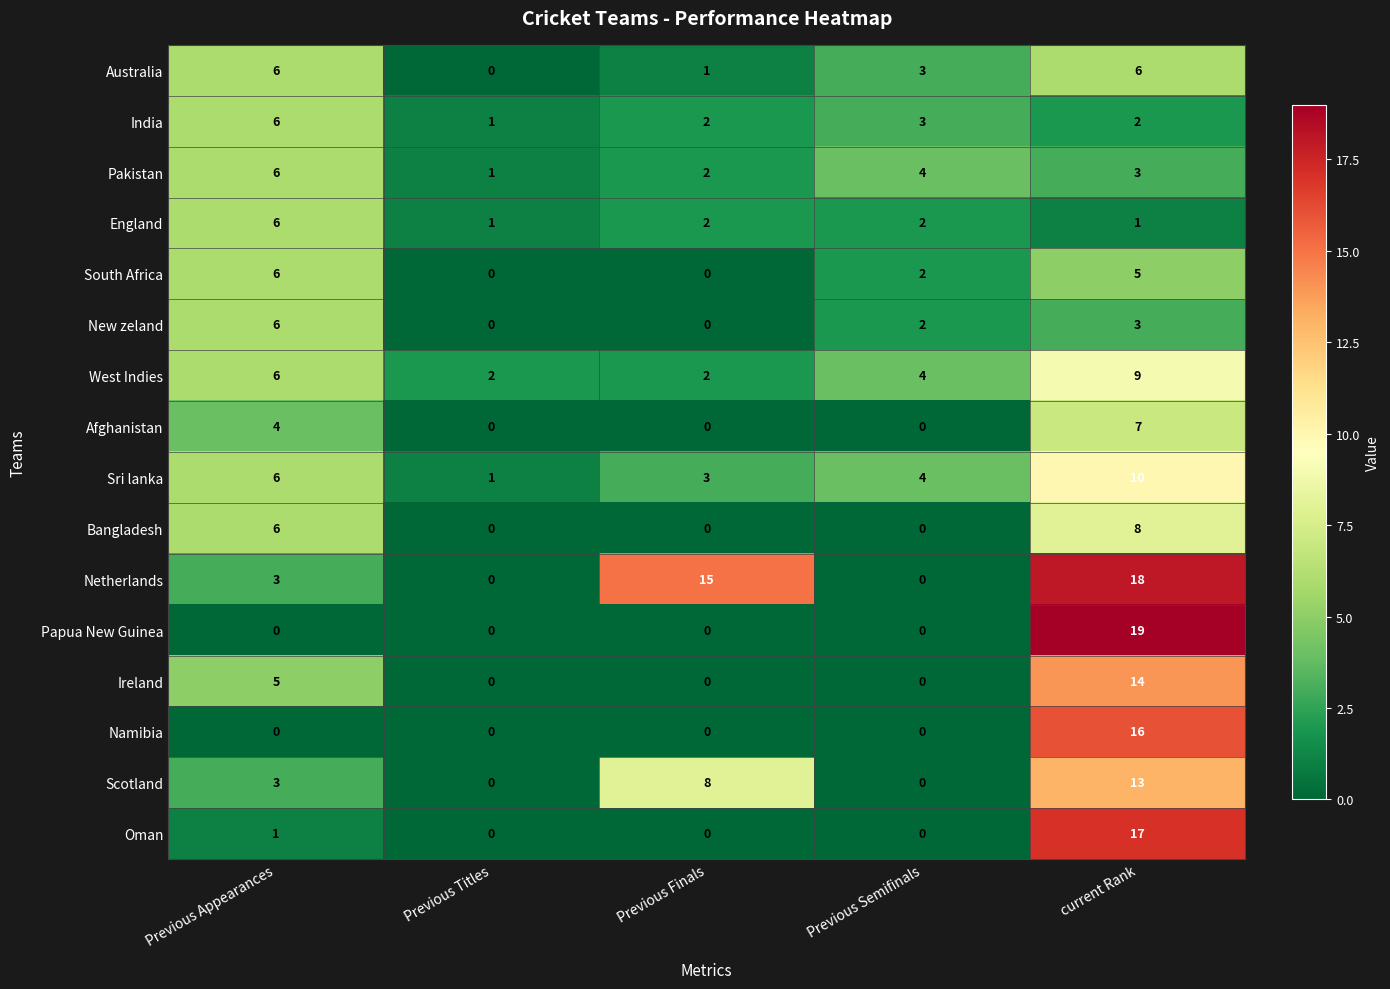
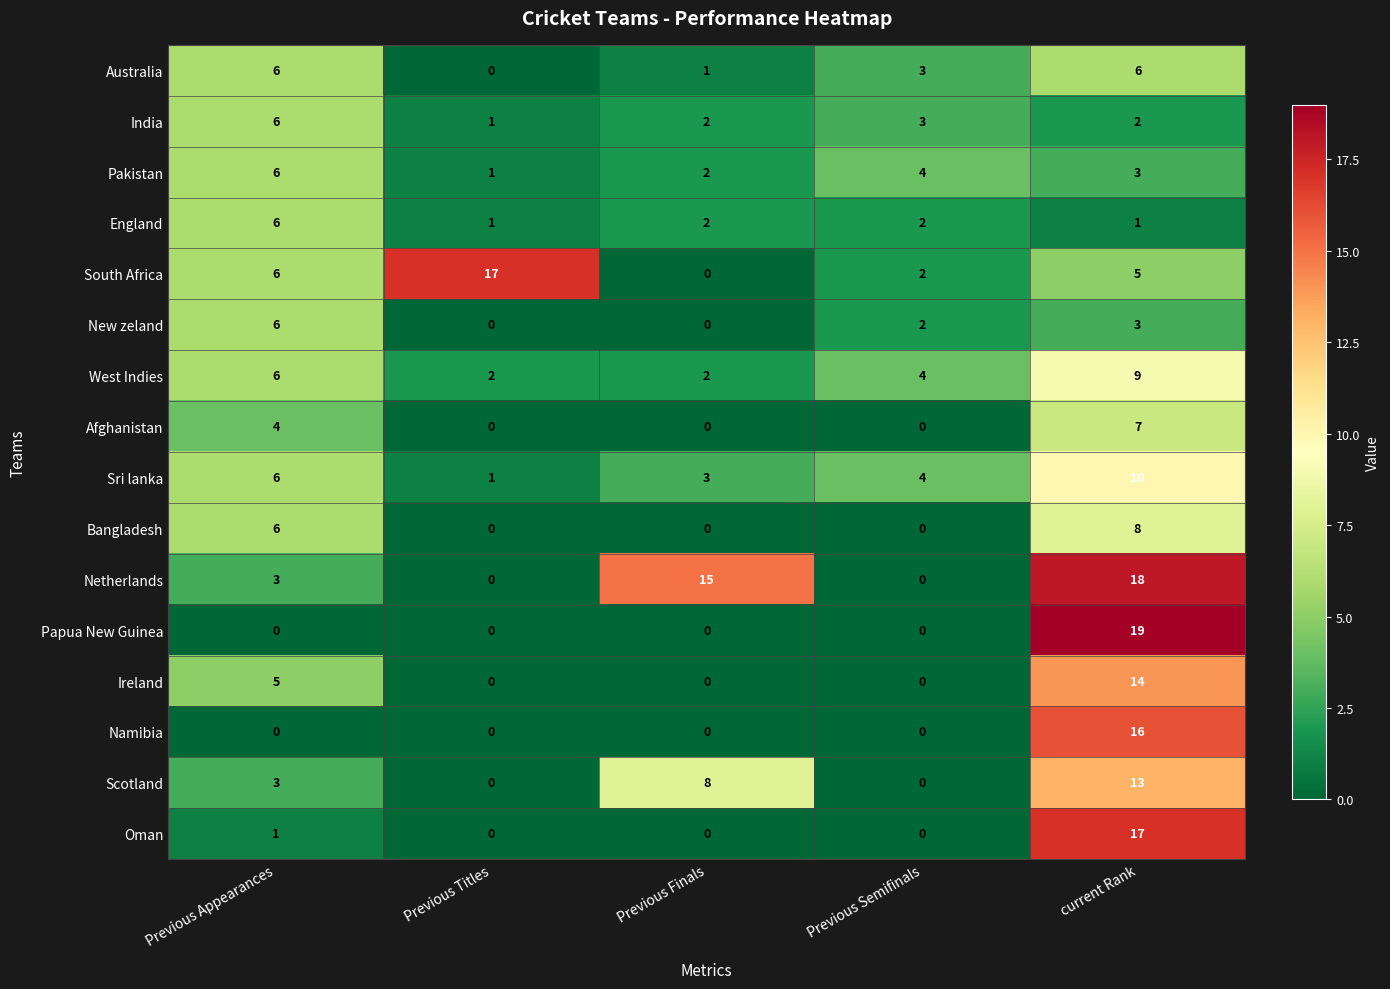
South Africa, Previous Titles: 0 -> 17
